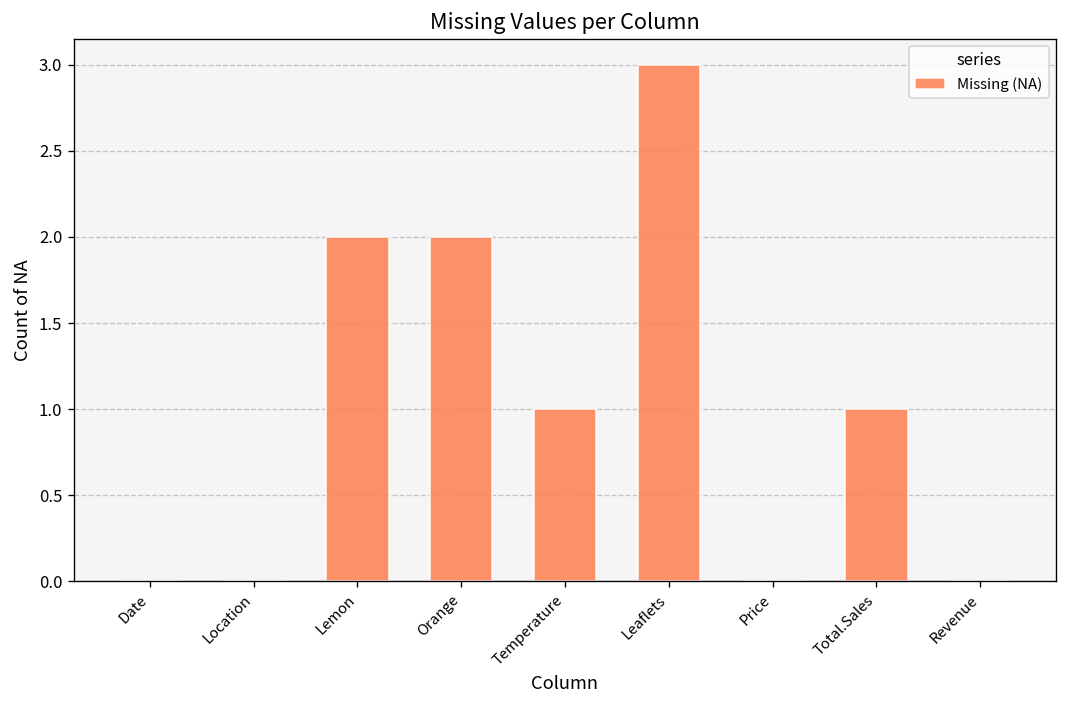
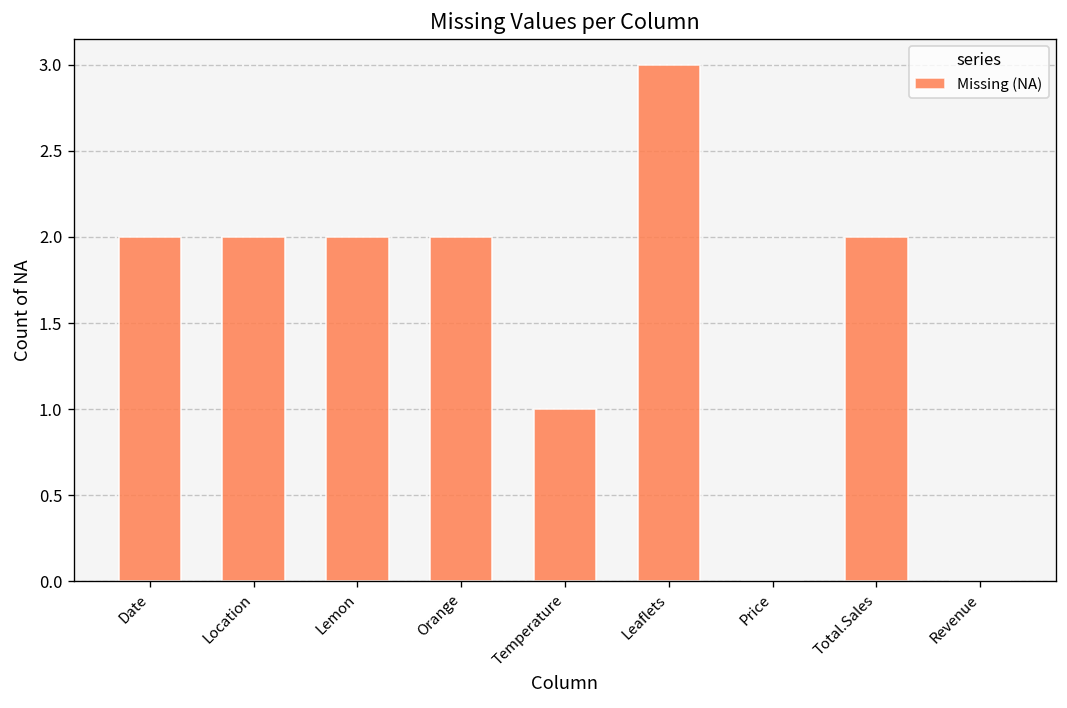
Date: 0 -> 2
Location: 0 -> 2
Total.Sales: 1 -> 2
